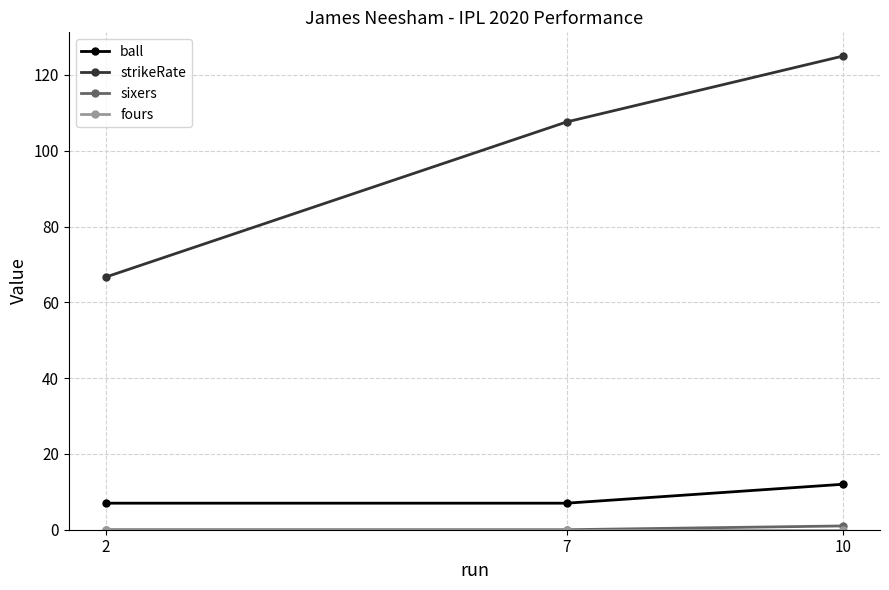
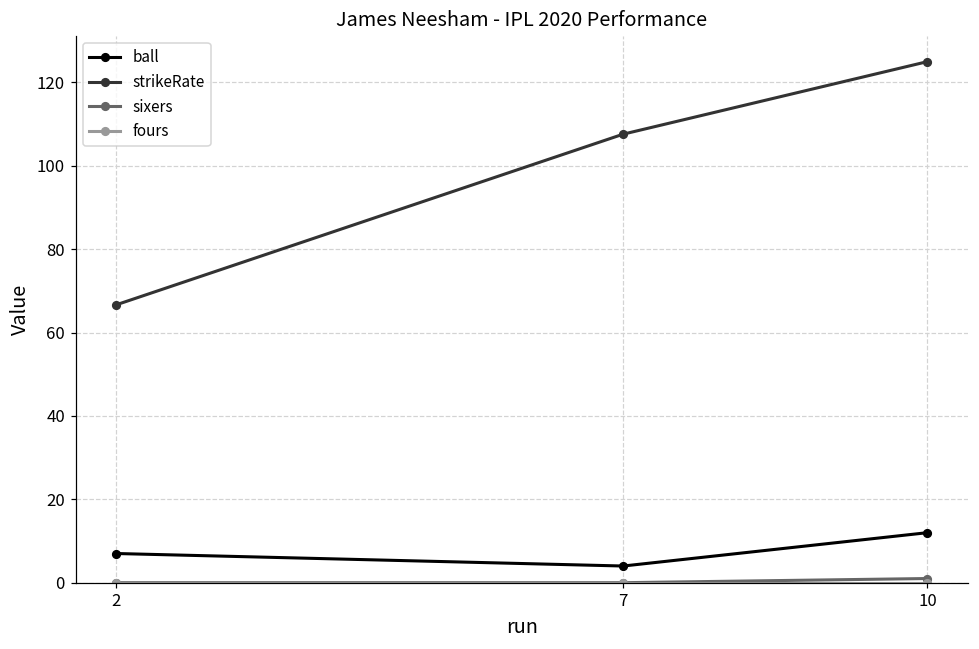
ball, 7: 7 -> 4
